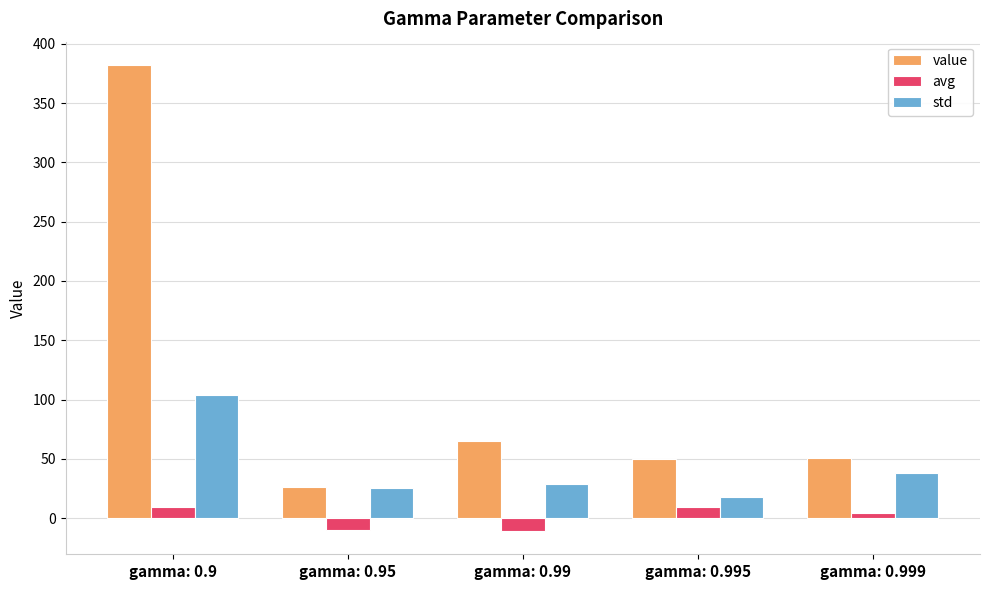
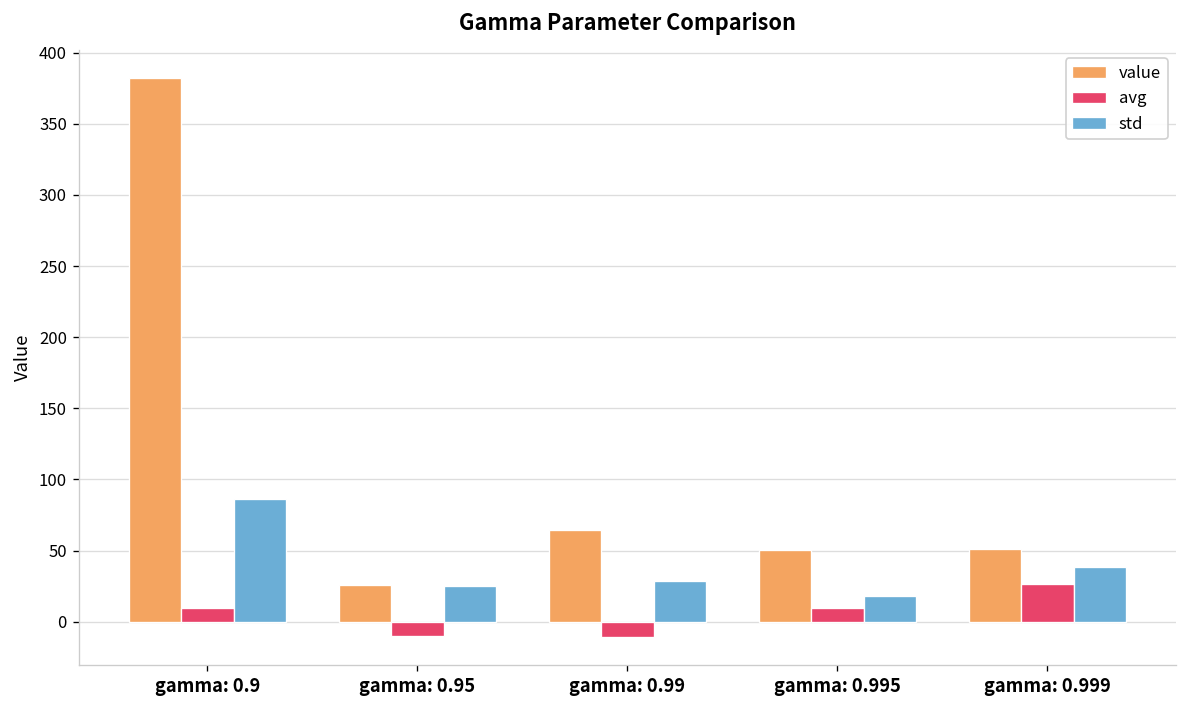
std, gamma: 0.9: 104 -> 87
avg, gamma: 0.999: 5 -> 27
